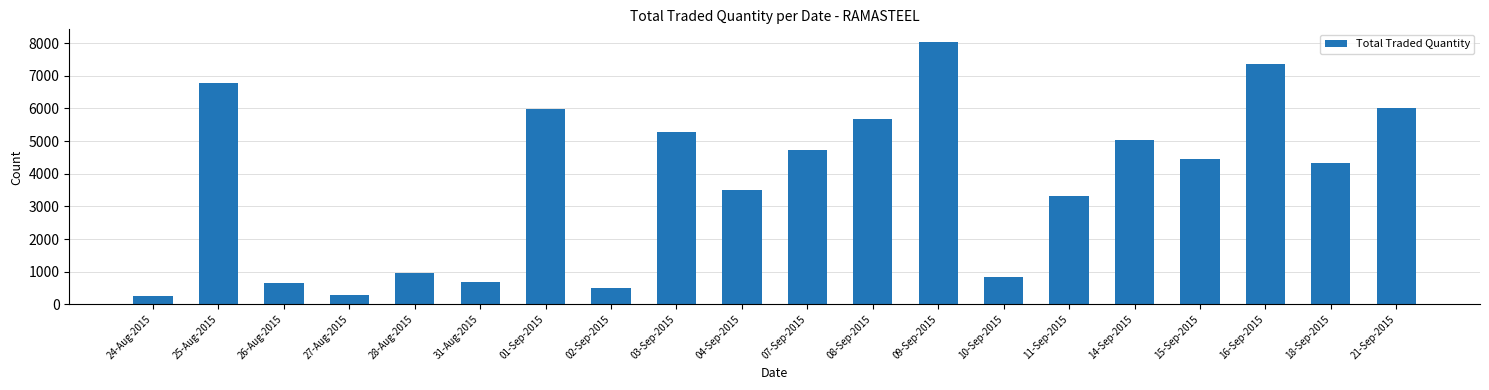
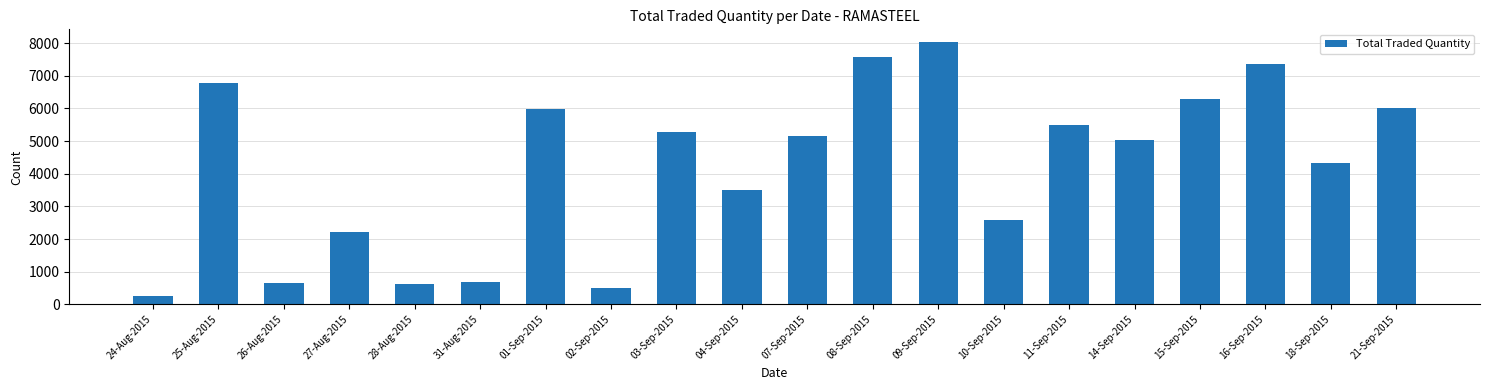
27-Aug-2015: 300 -> 2200
28-Aug-2015: 1000 -> 600
07-Sep-2015: 4700 -> 5200
08-Sep-2015: 5700 -> 7600
10-Sep-2015: 800 -> 2600
11-Sep-2015: 3300 -> 5500
15-Sep-2015: 4400 -> 6300
